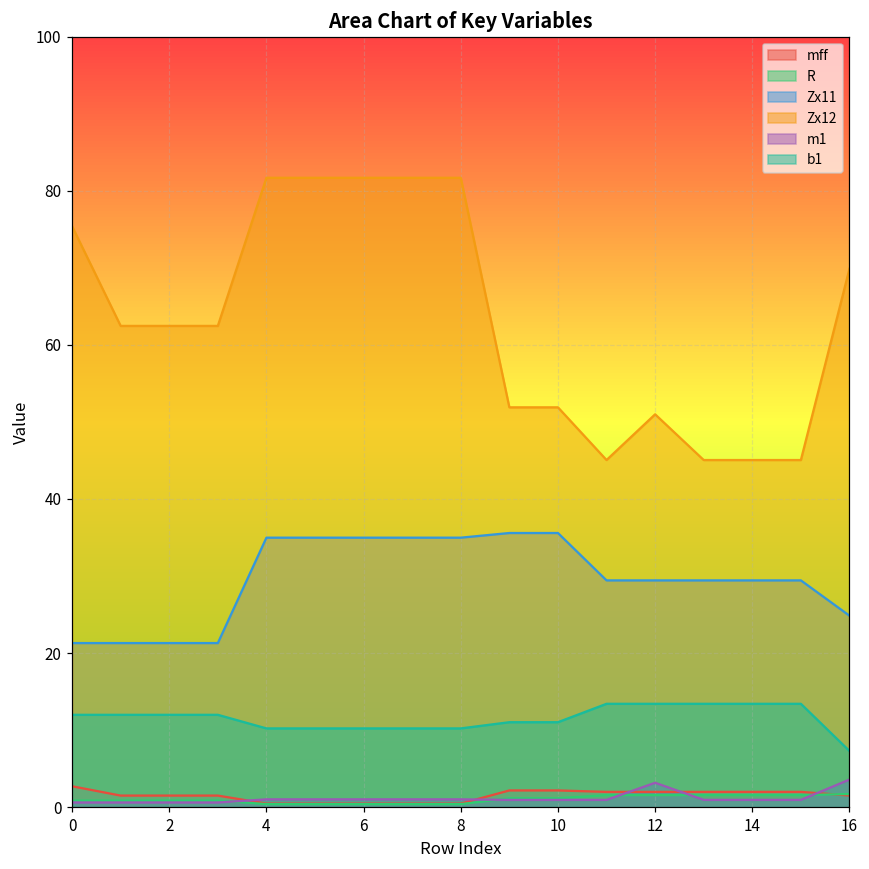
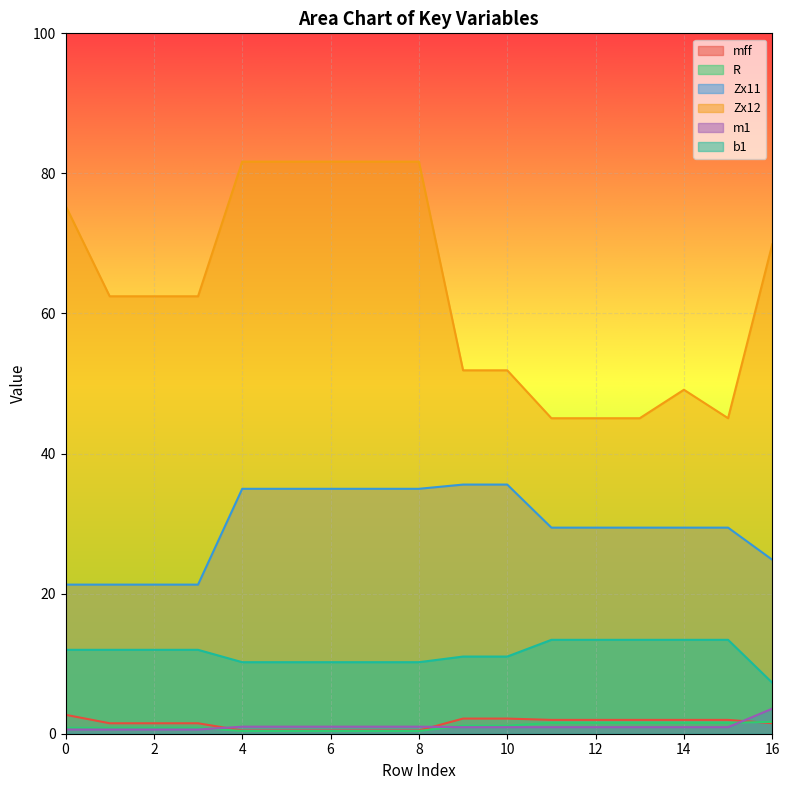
Zx12, 12: 51 -> 45
m1, 12: 3 -> 1
Zx12, 14: 45 -> 49
